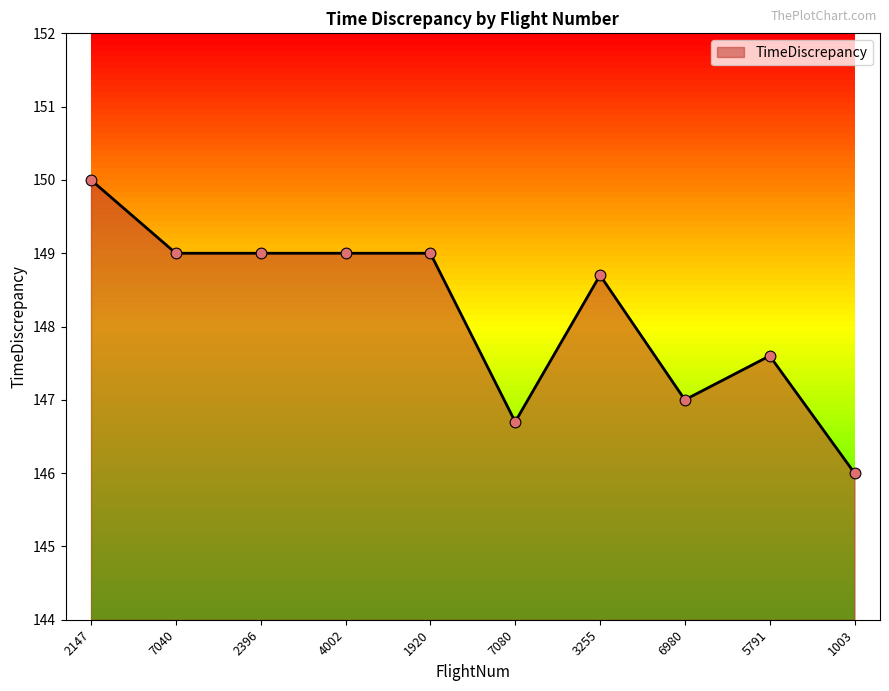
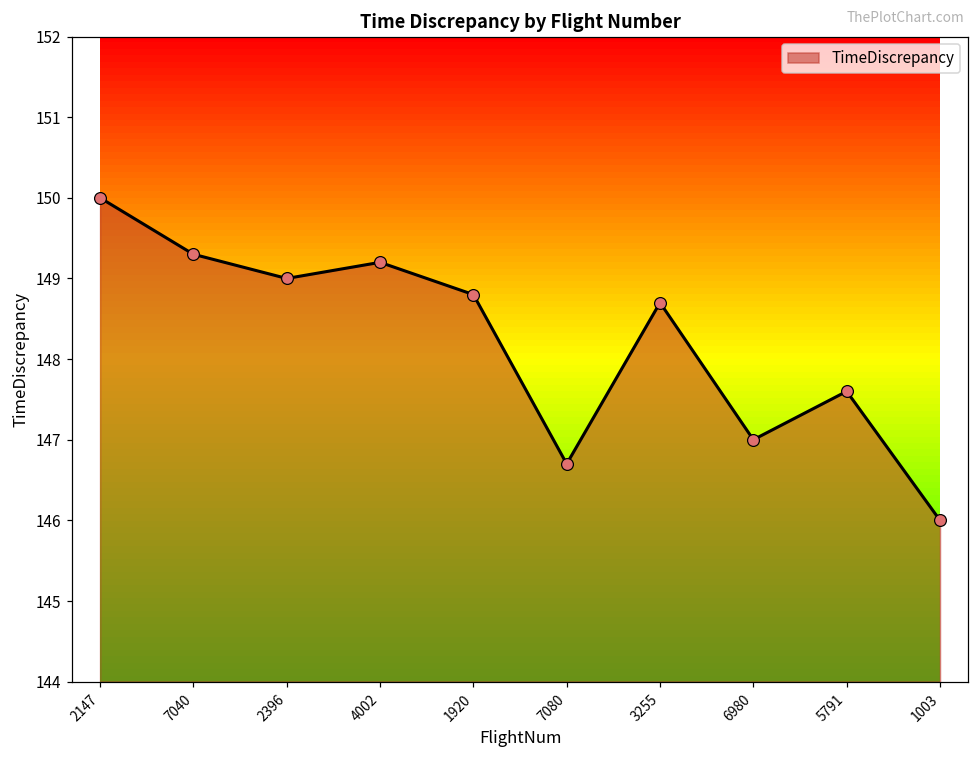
7040: 149.0 -> 149.3
4002: 149.0 -> 149.2
1920: 149.0 -> 148.8
